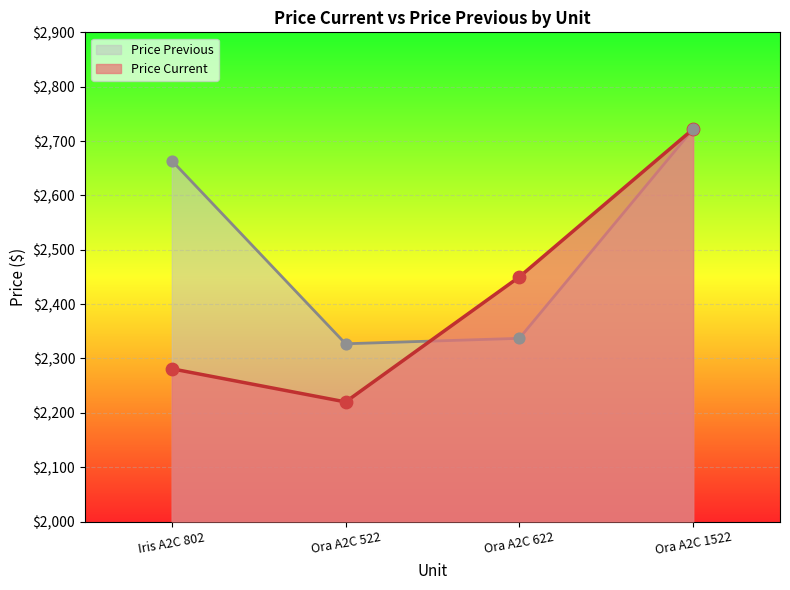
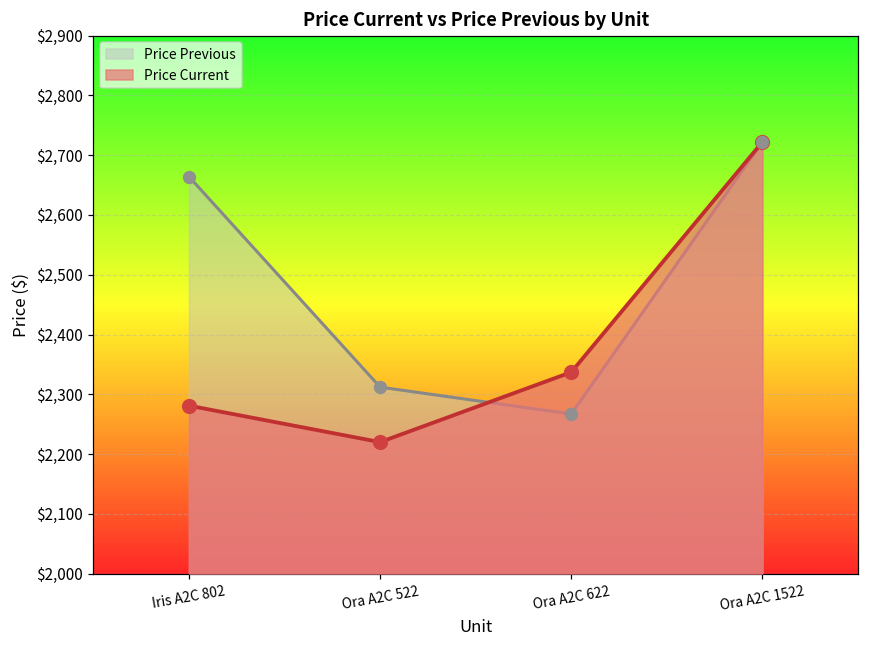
Price Previous, Ora A2C 522: $2,330 -> $2,310
Price Previous, Ora A2C 622: $2,340 -> $2,270
Price Current, Ora A2C 622: $2,450 -> $2,340
